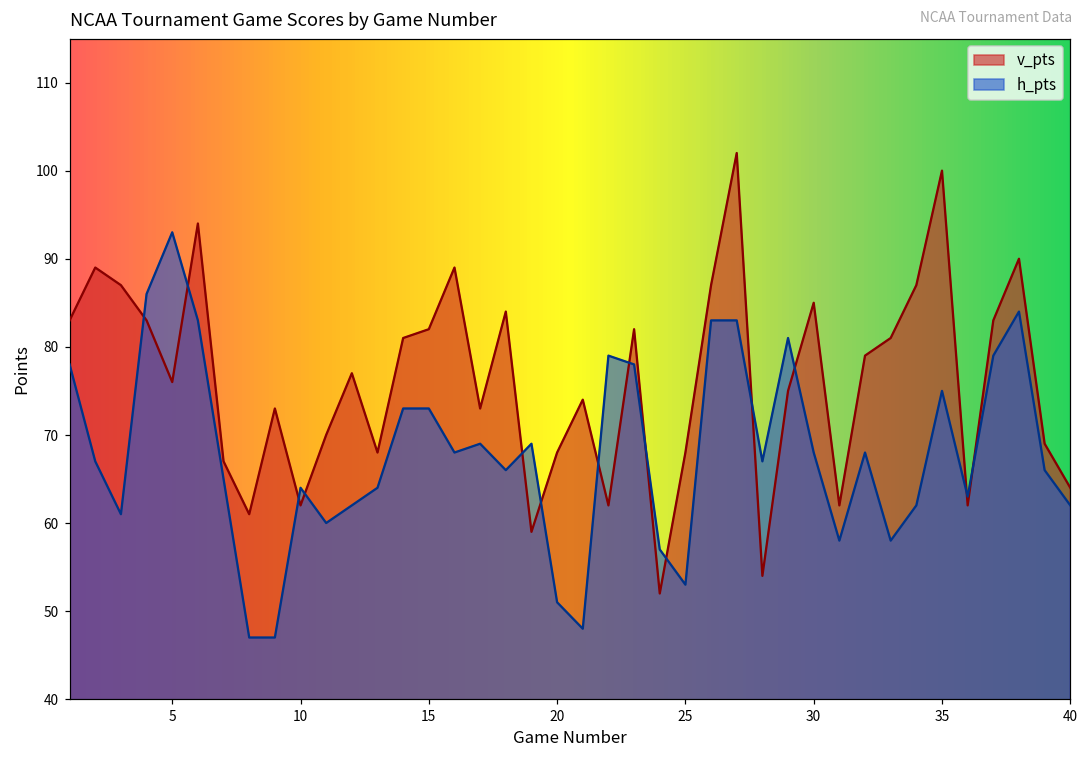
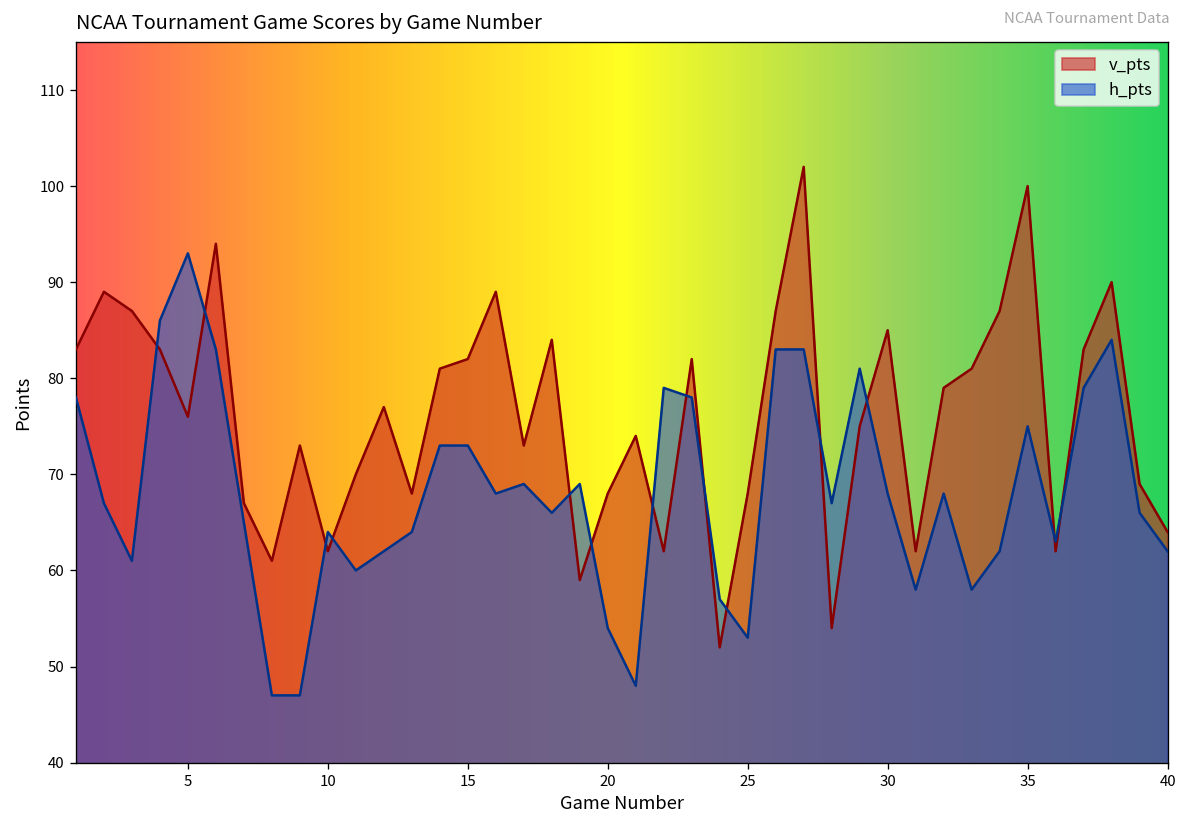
h_pts, 20: 51 -> 54
